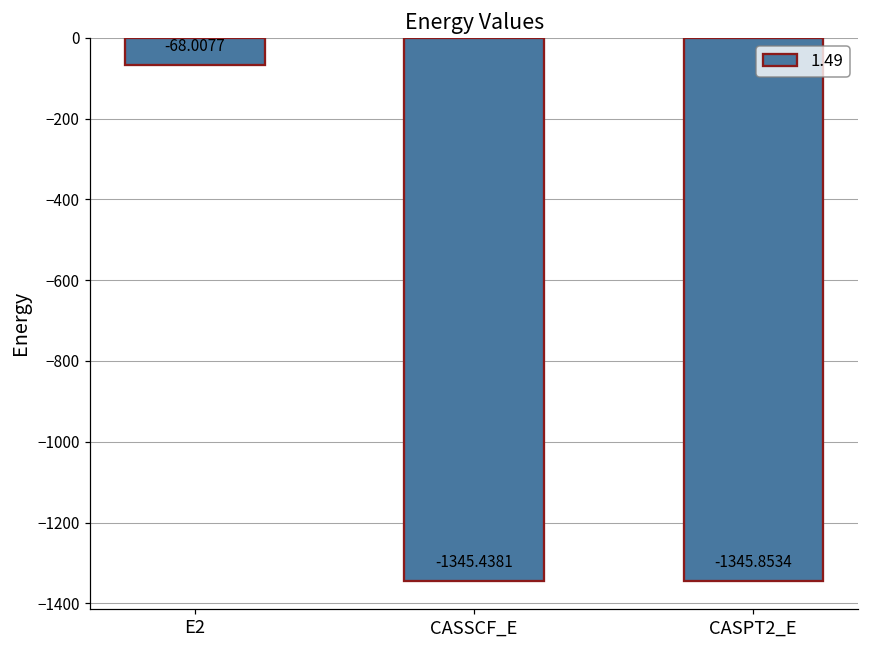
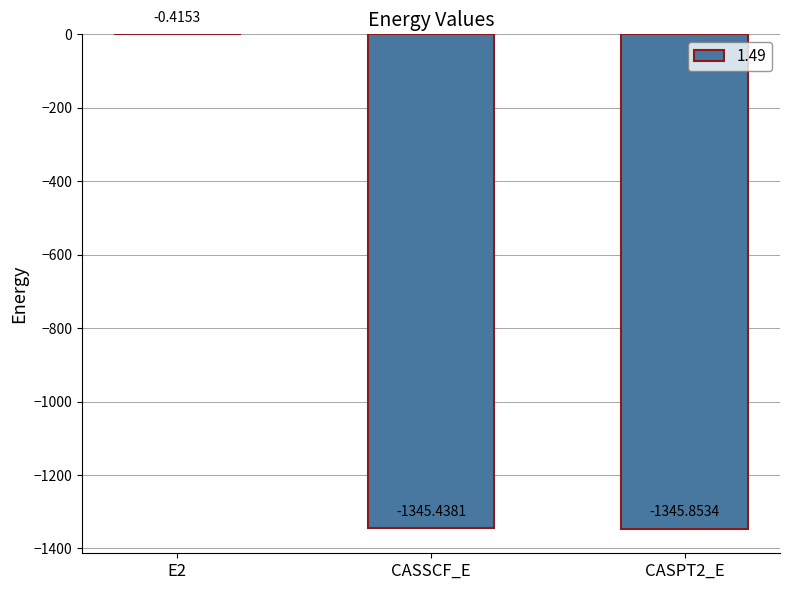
E2: -68.0077 -> -0.4153
